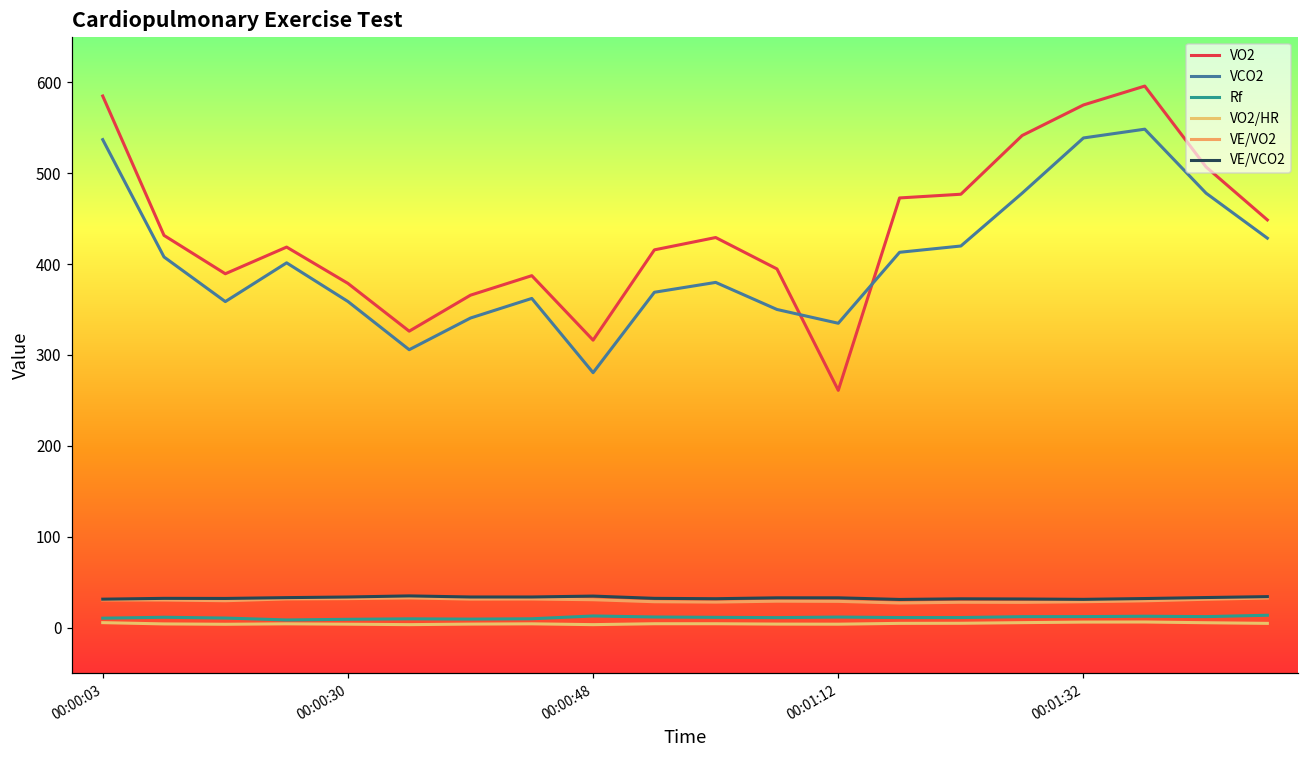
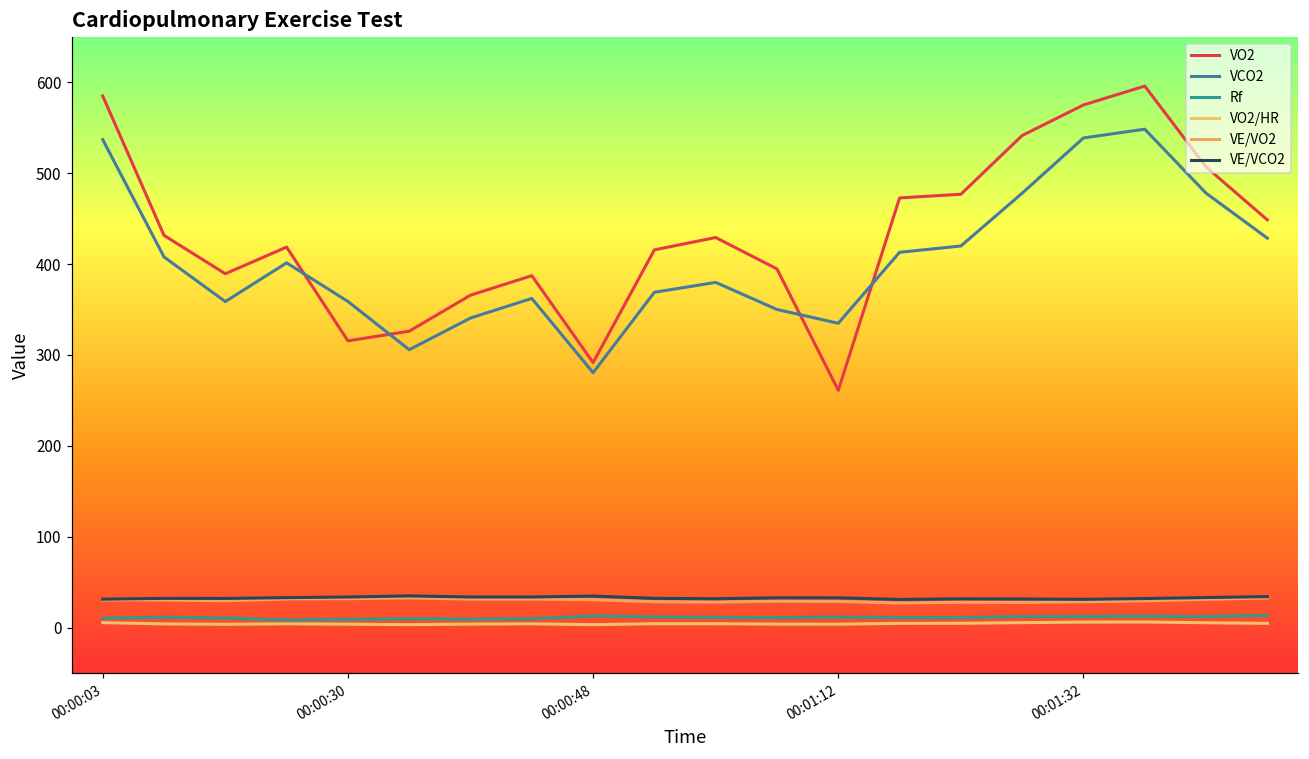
VO2, 00:00:30: 380 -> 320
VO2, 00:00:48: 320 -> 290
